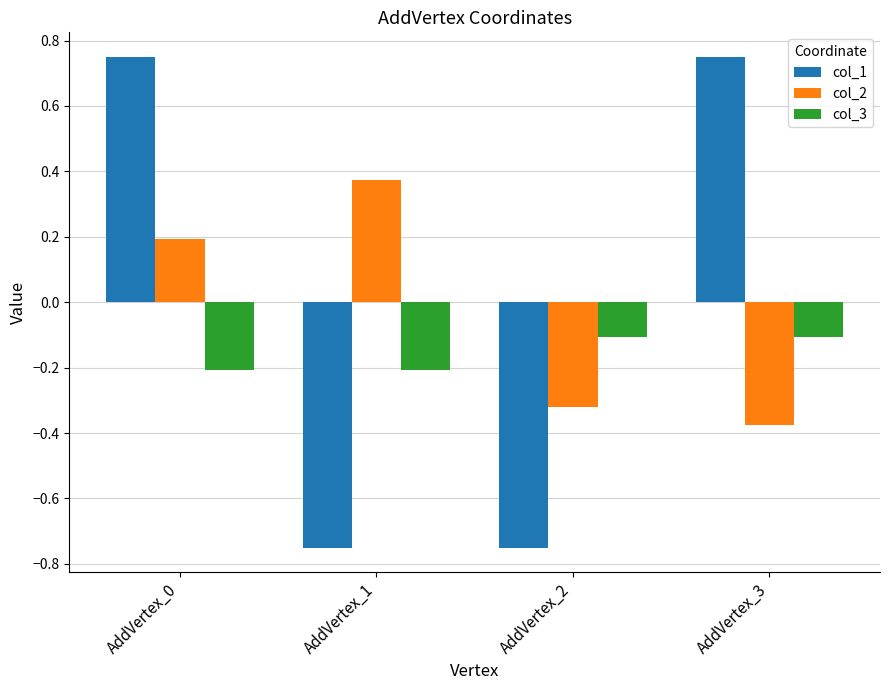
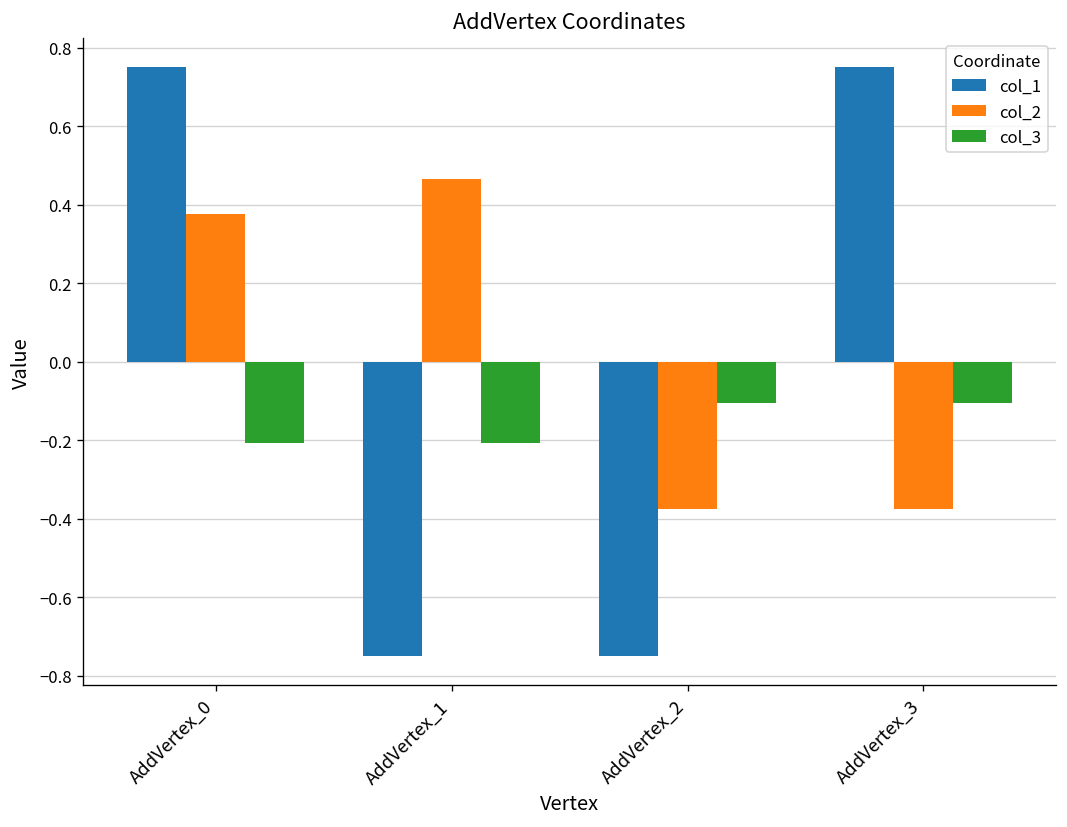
col_2, AddVertex_0: 0.19 -> 0.38
col_2, AddVertex_1: 0.38 -> 0.47
col_2, AddVertex_2: -0.32 -> -0.38
